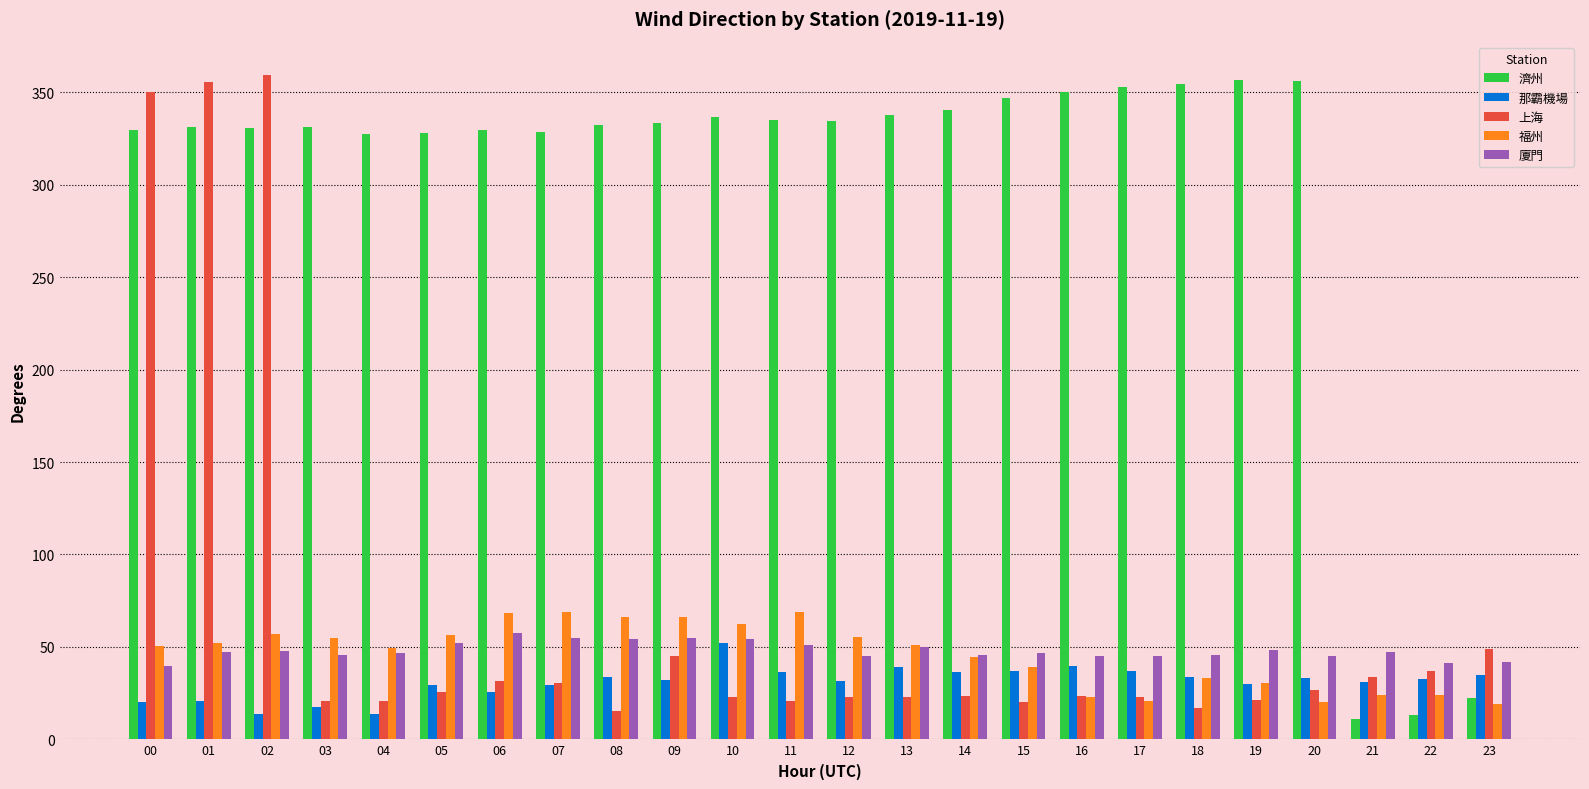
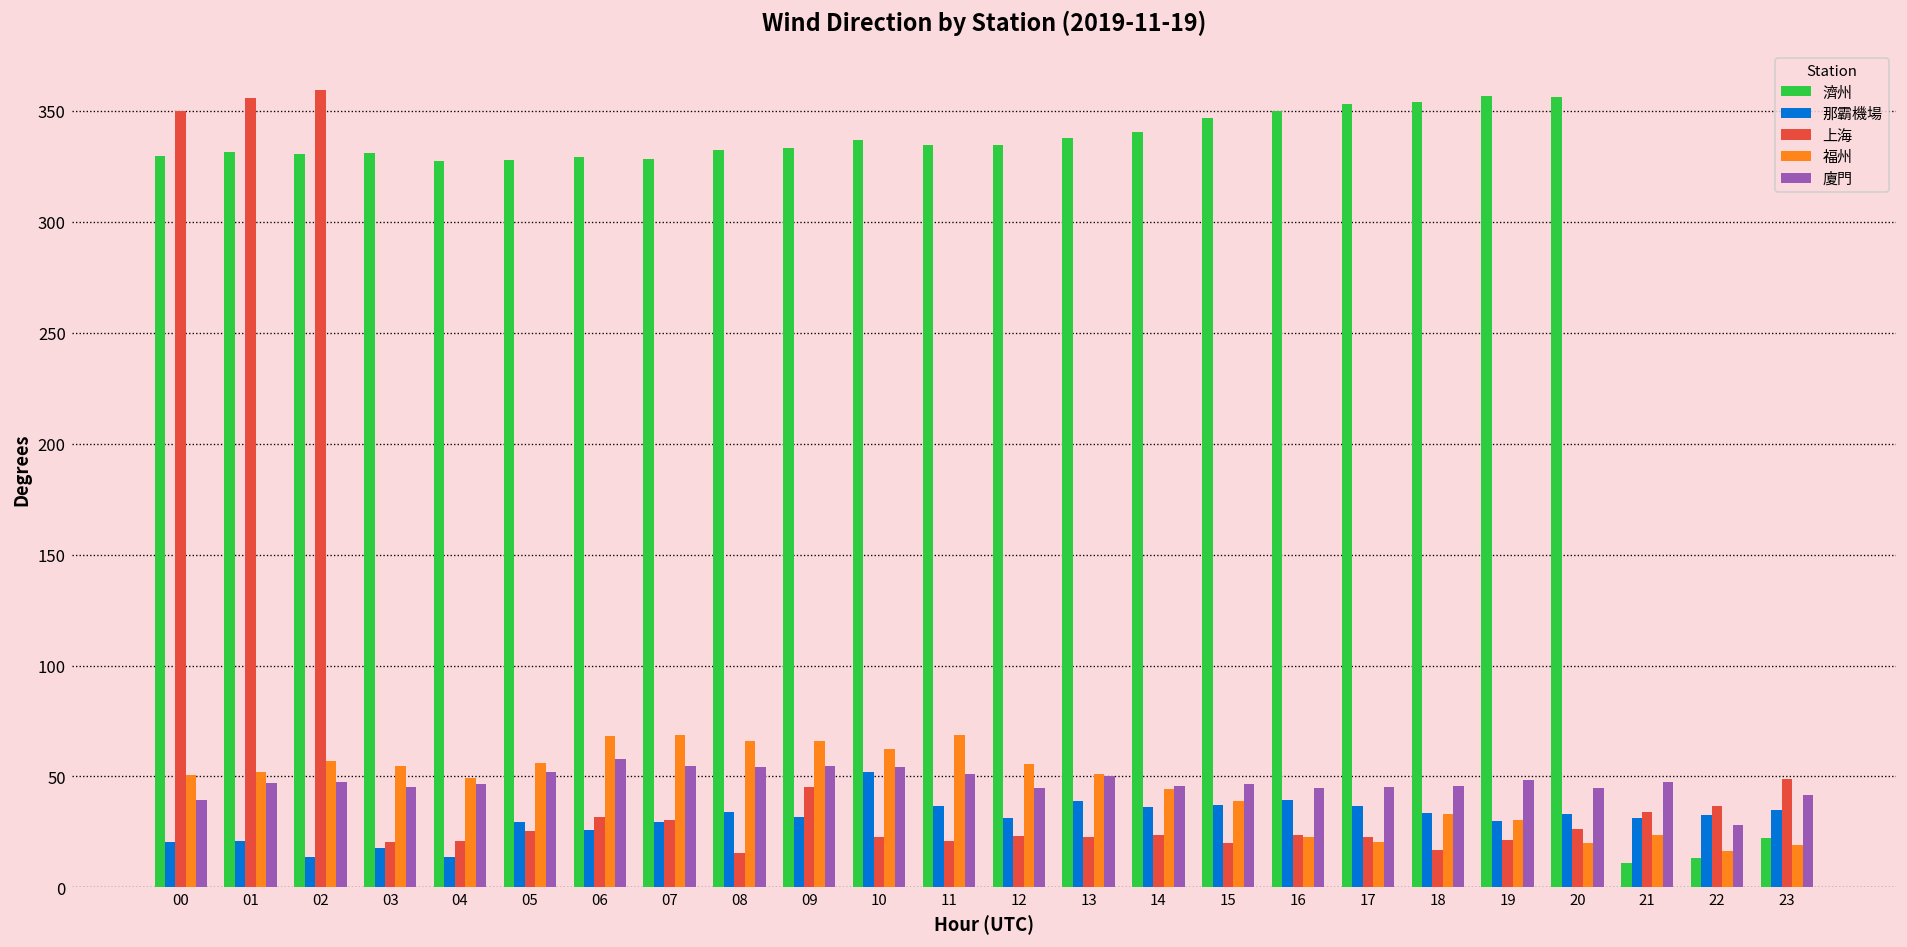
福州, 22: 24 -> 17
廈門, 22: 41 -> 28
